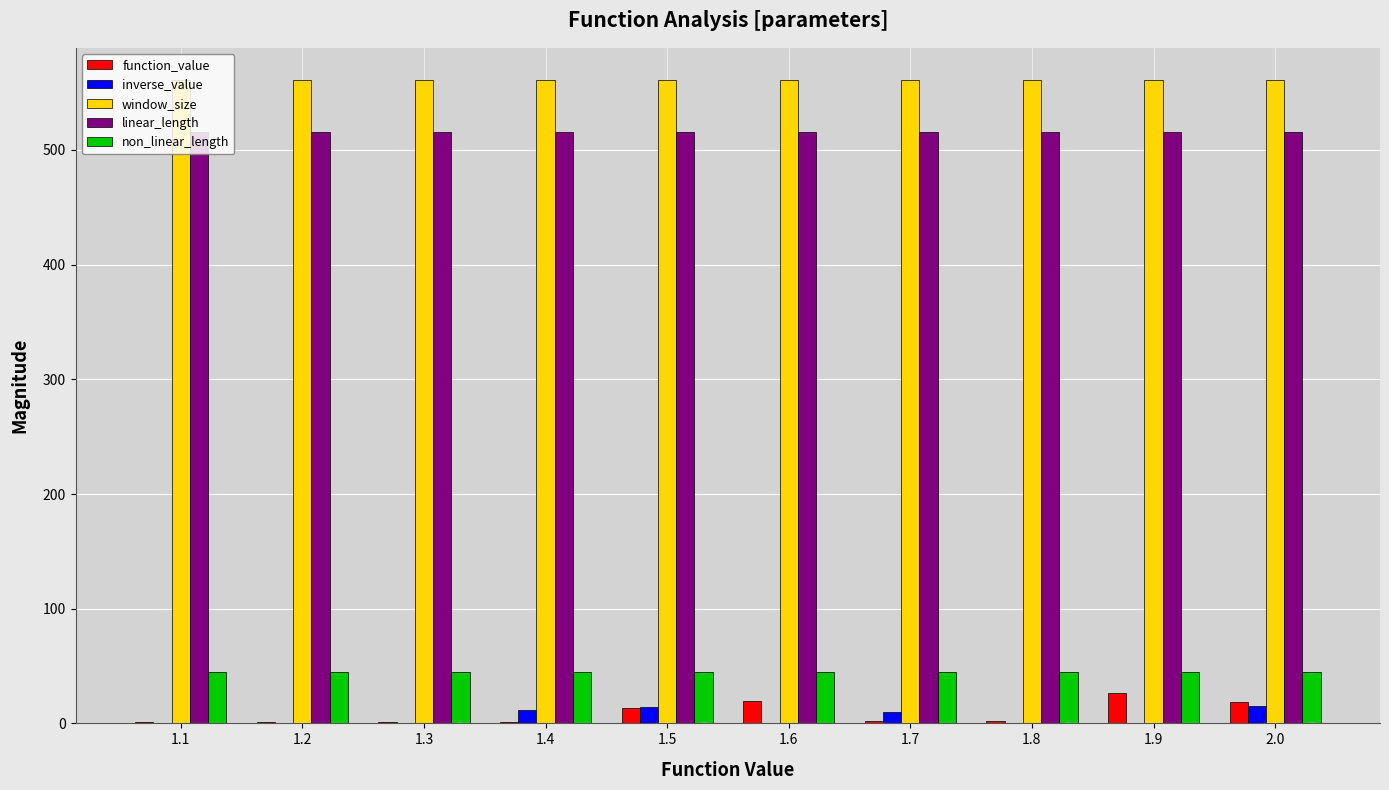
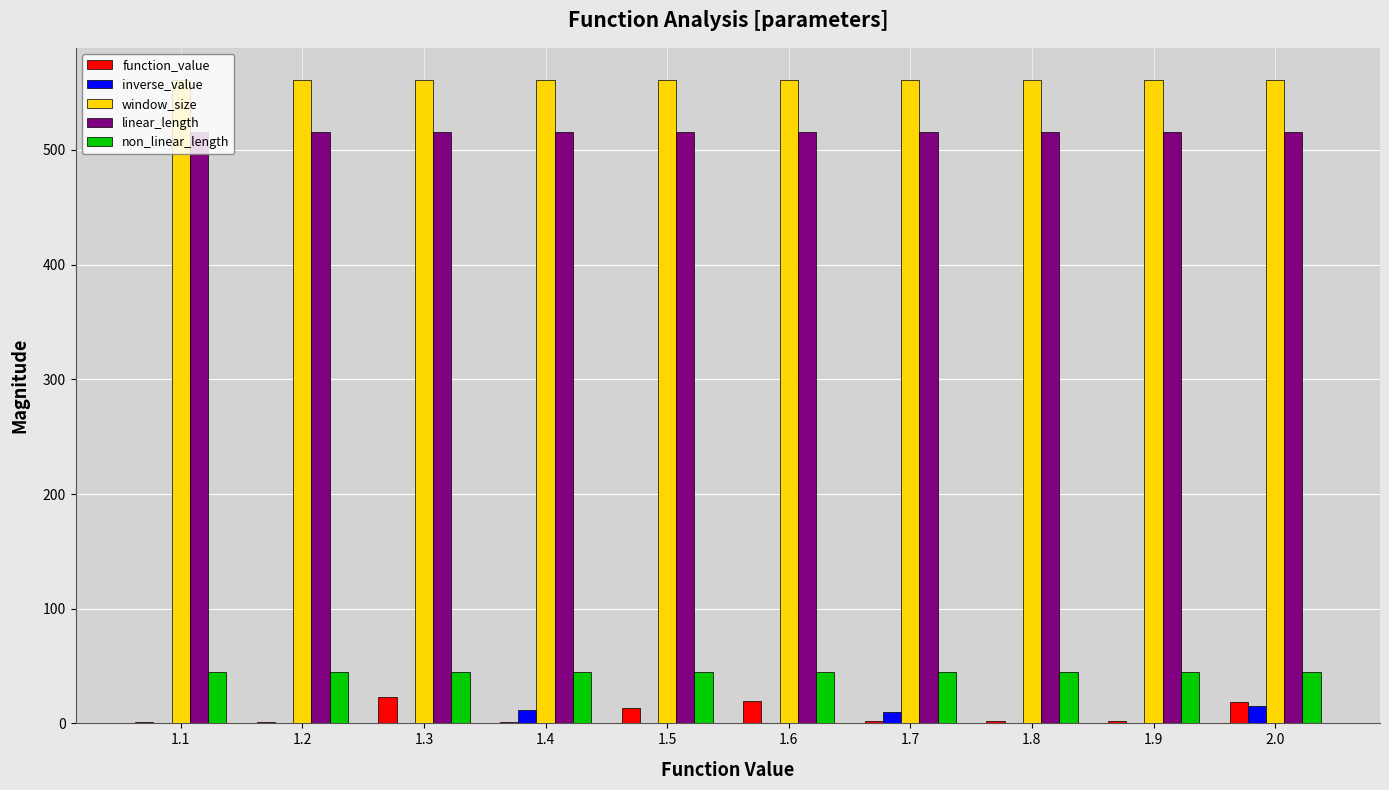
function_value, 1.3: 1 -> 23
inverse_value, 1.5: 14 -> 0
function_value, 1.9: 26 -> 2
